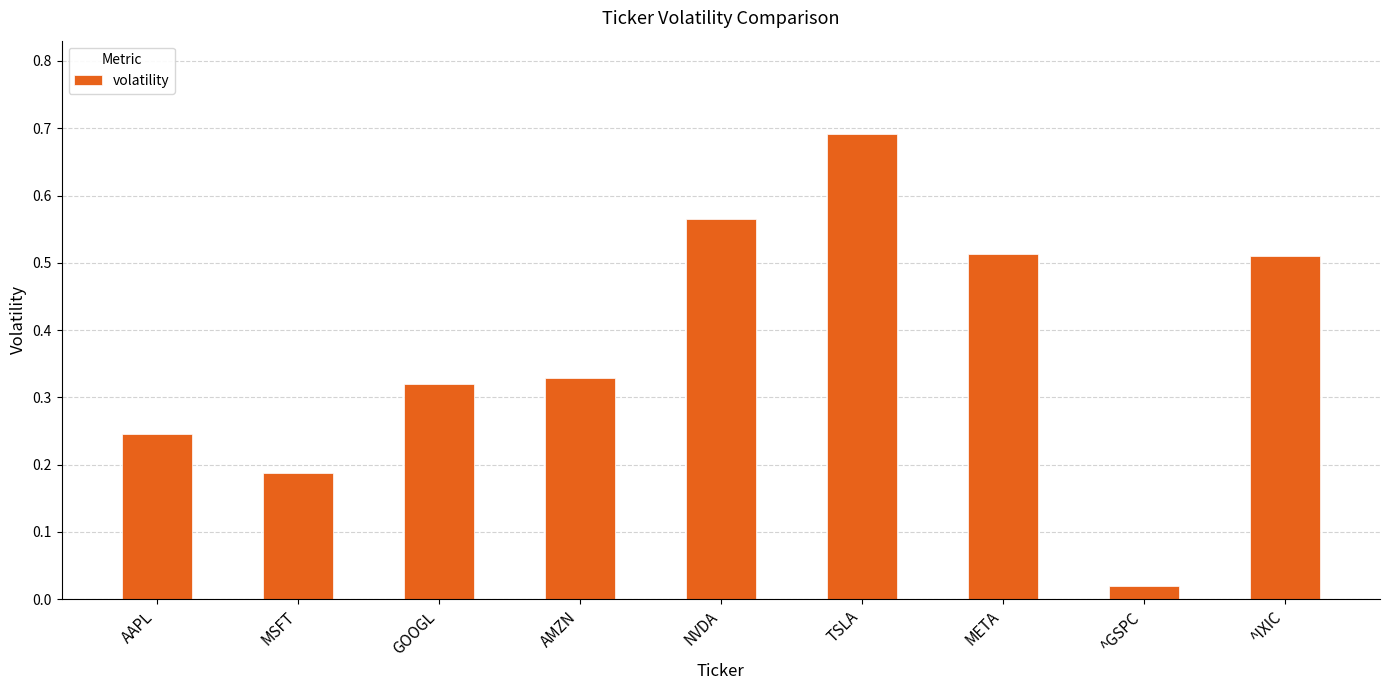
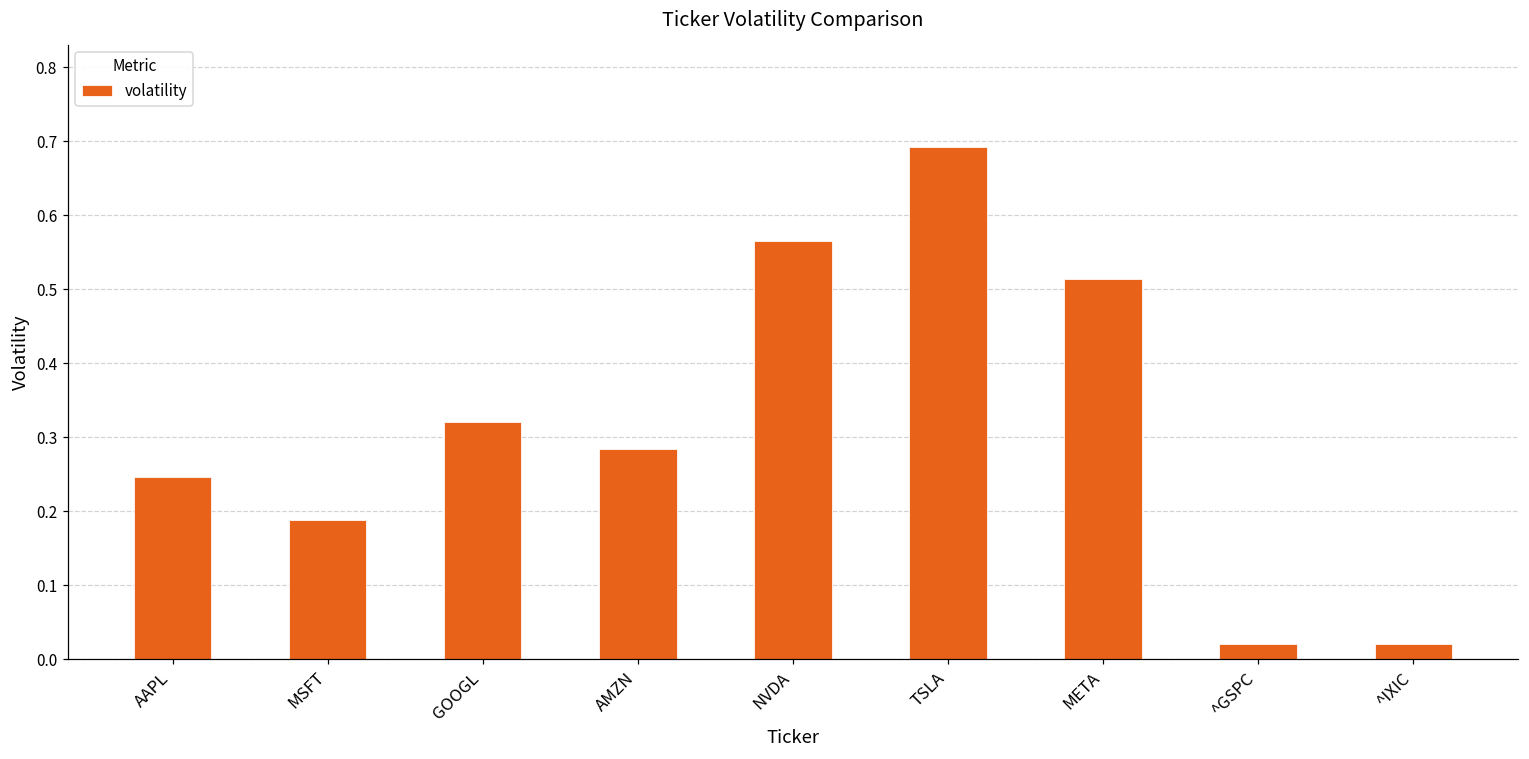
AMZN: 0.33 -> 0.28
^IXIC: 0.51 -> 0.02
